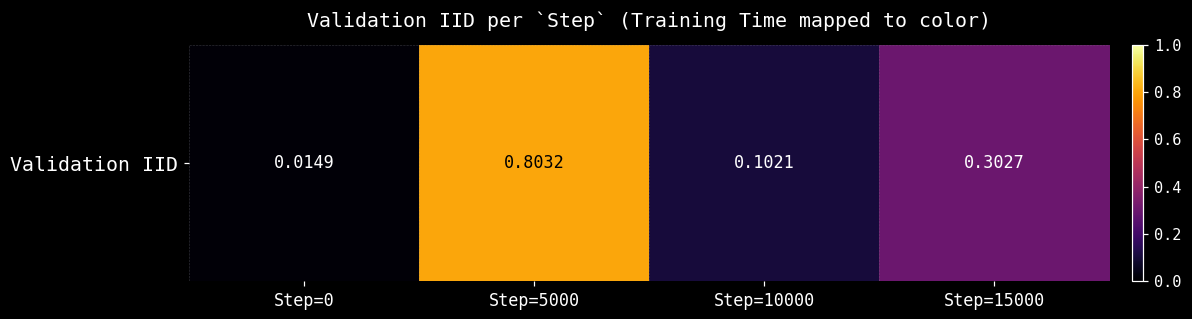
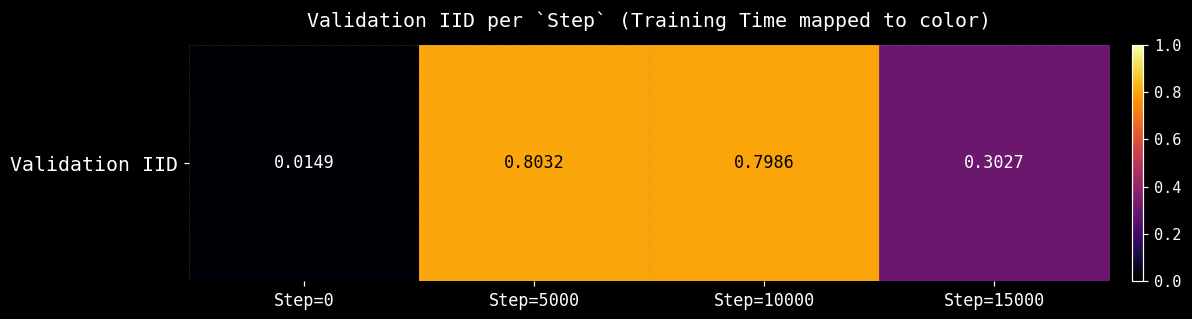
Validation IID, Step=10000: 0.1021 -> 0.7986
